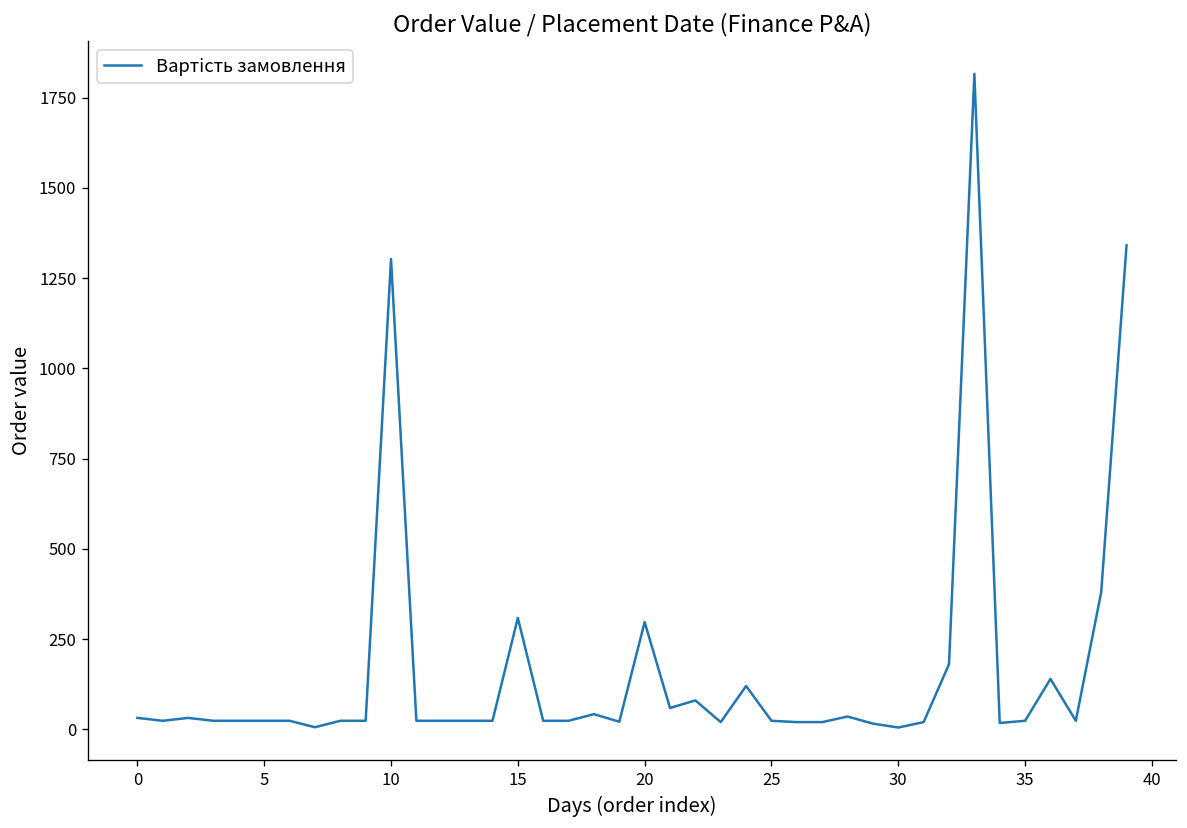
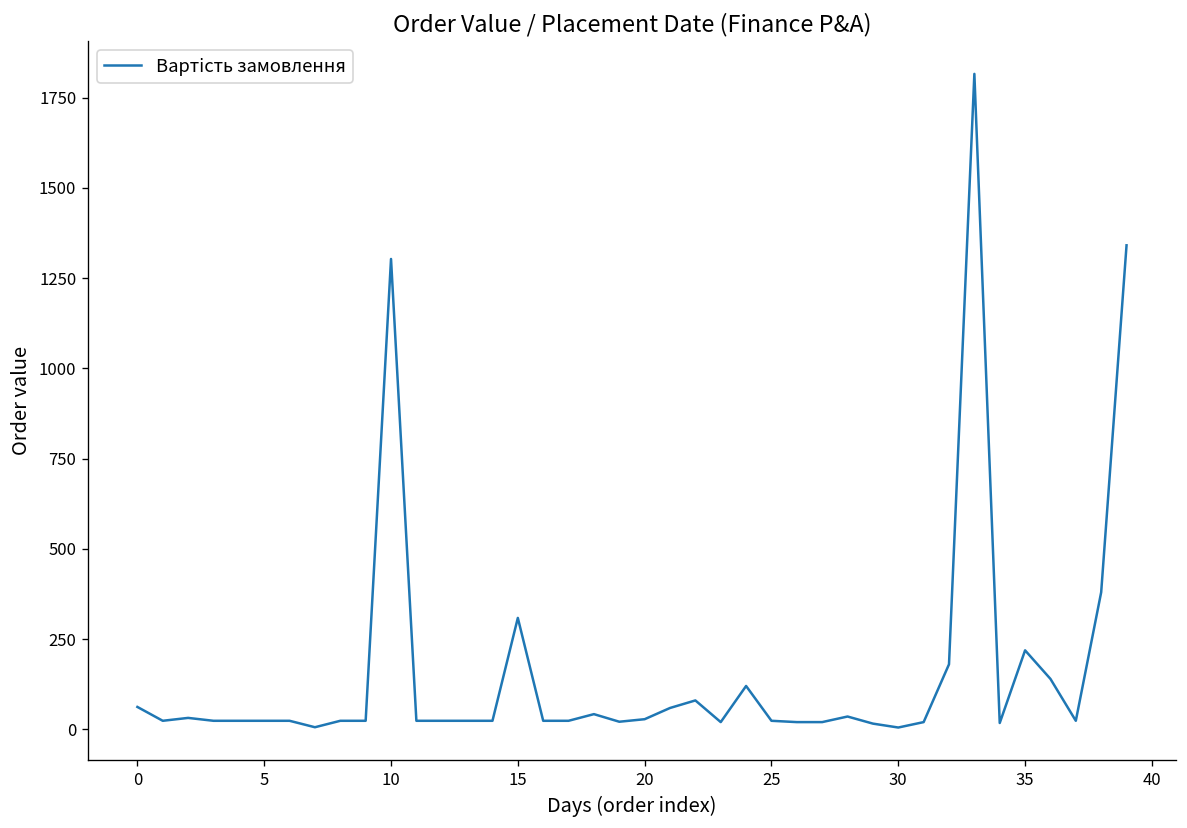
0: 30 -> 60
20: 300 -> 30
35: 20 -> 220
